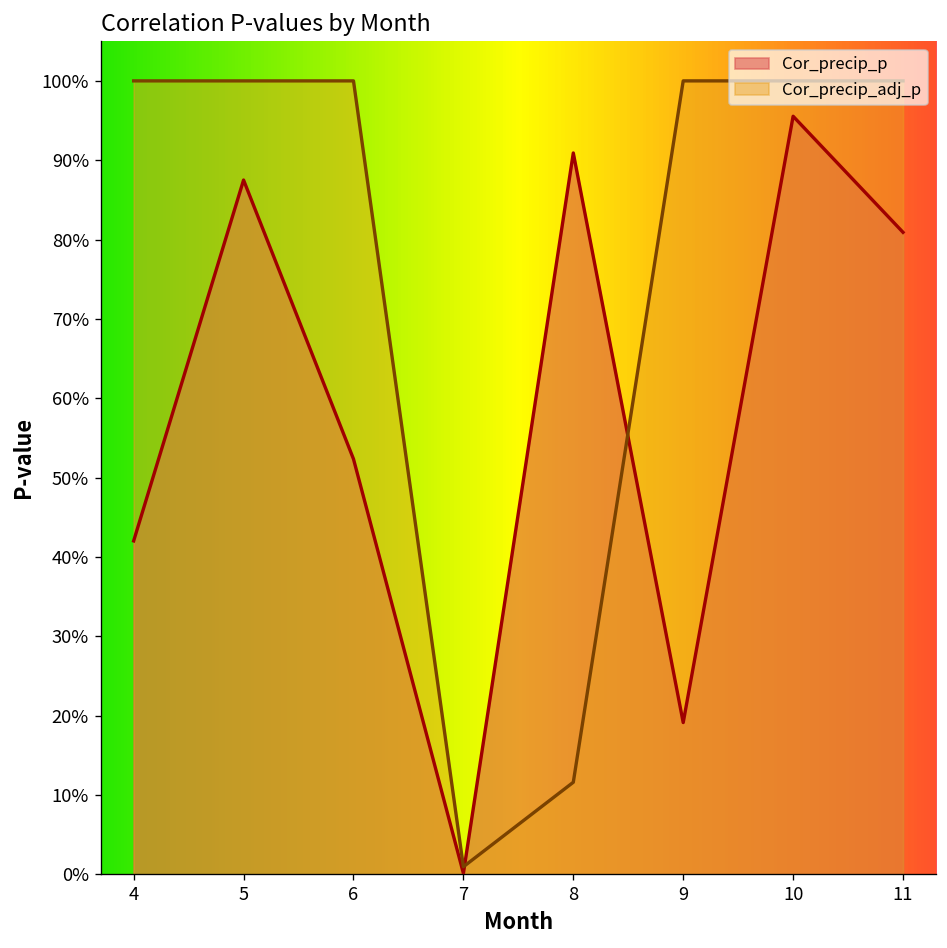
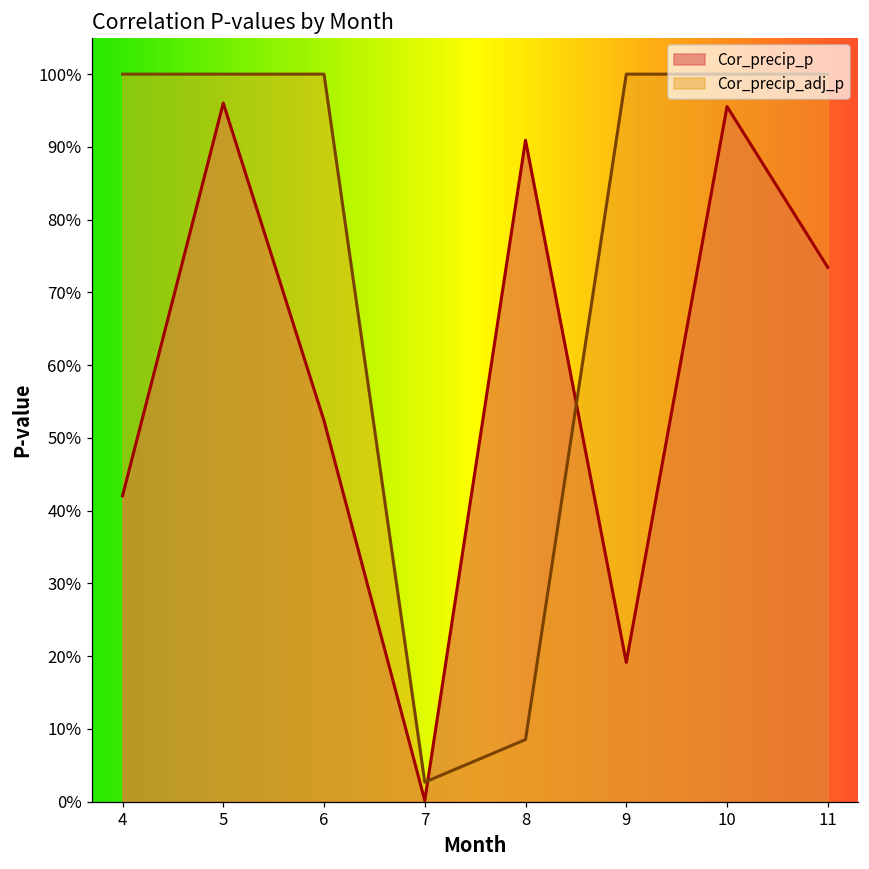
Cor_precip_p, 5: 88% -> 96%
Cor_precip_adj_p, 7: 1% -> 3%
Cor_precip_adj_p, 8: 12% -> 9%
Cor_precip_p, 11: 81% -> 73%
